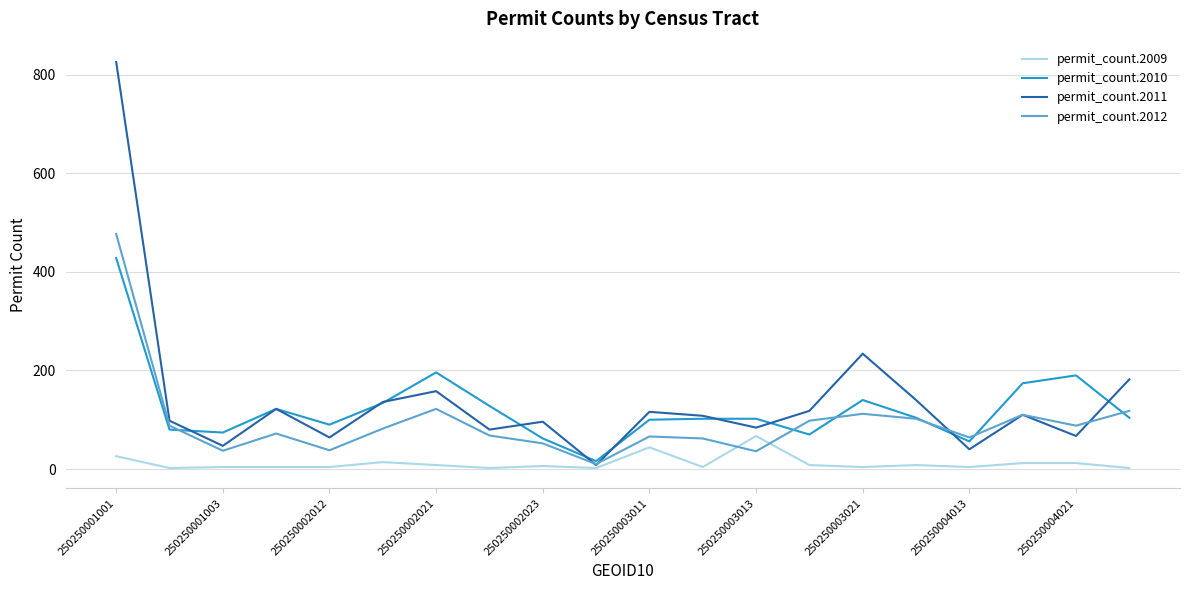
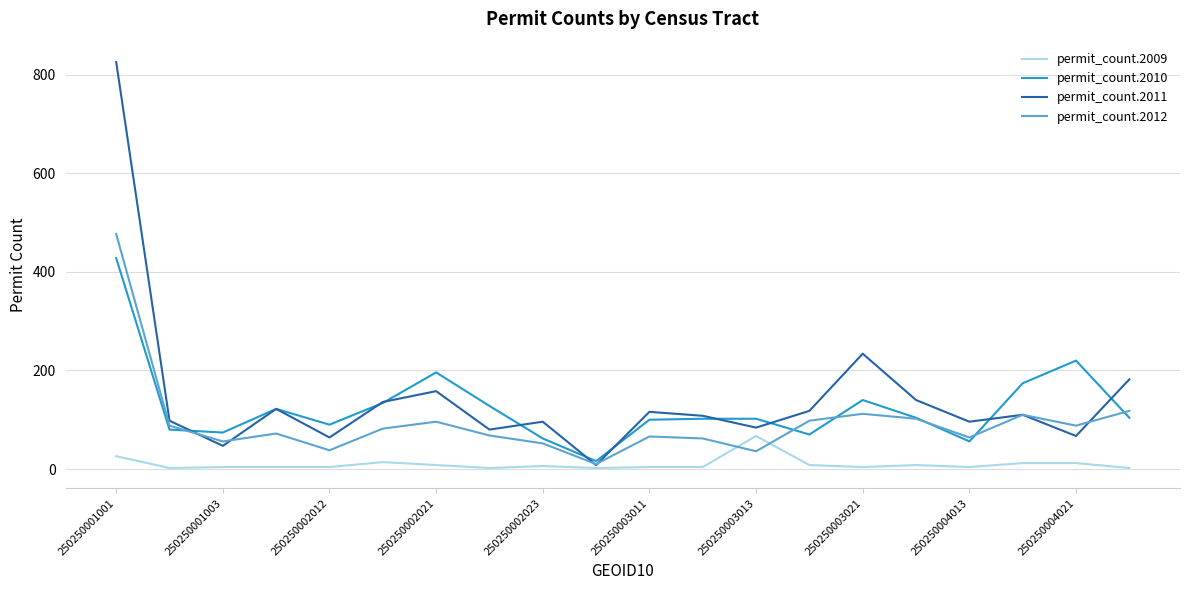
permit_count.2012, 250250001003: 40 -> 60
permit_count.2012, 250250002021: 120 -> 100
permit_count.2009, 250250003011: 40 -> 0
permit_count.2011, 250250004013: 40 -> 100
permit_count.2010, 250250004021: 190 -> 220
